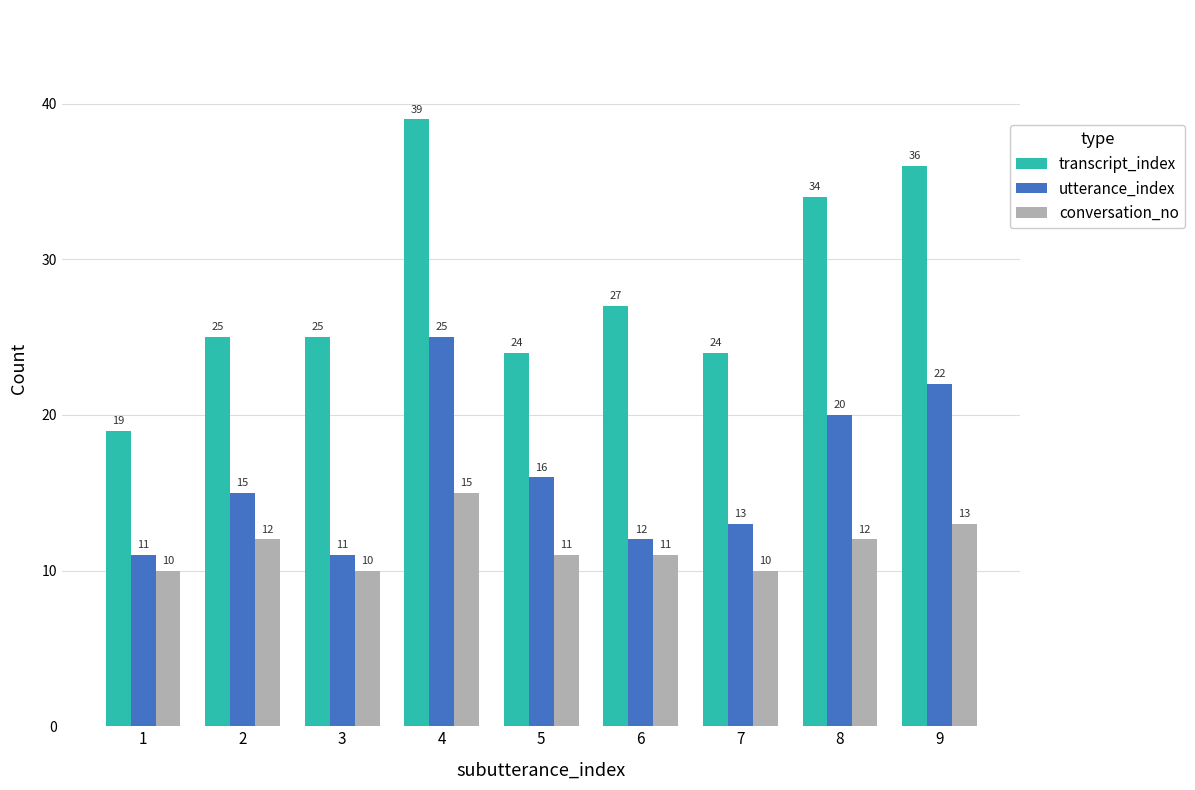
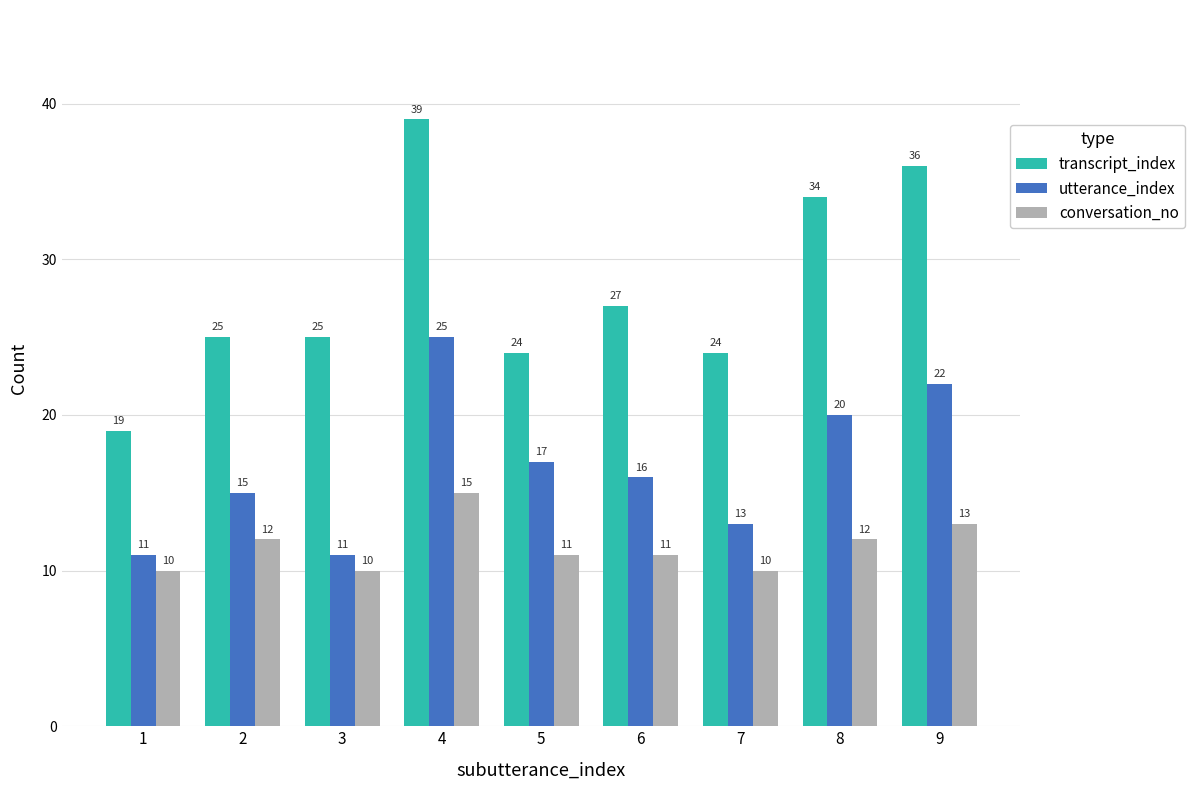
utterance_index, 5: 16 -> 17
utterance_index, 6: 12 -> 16
